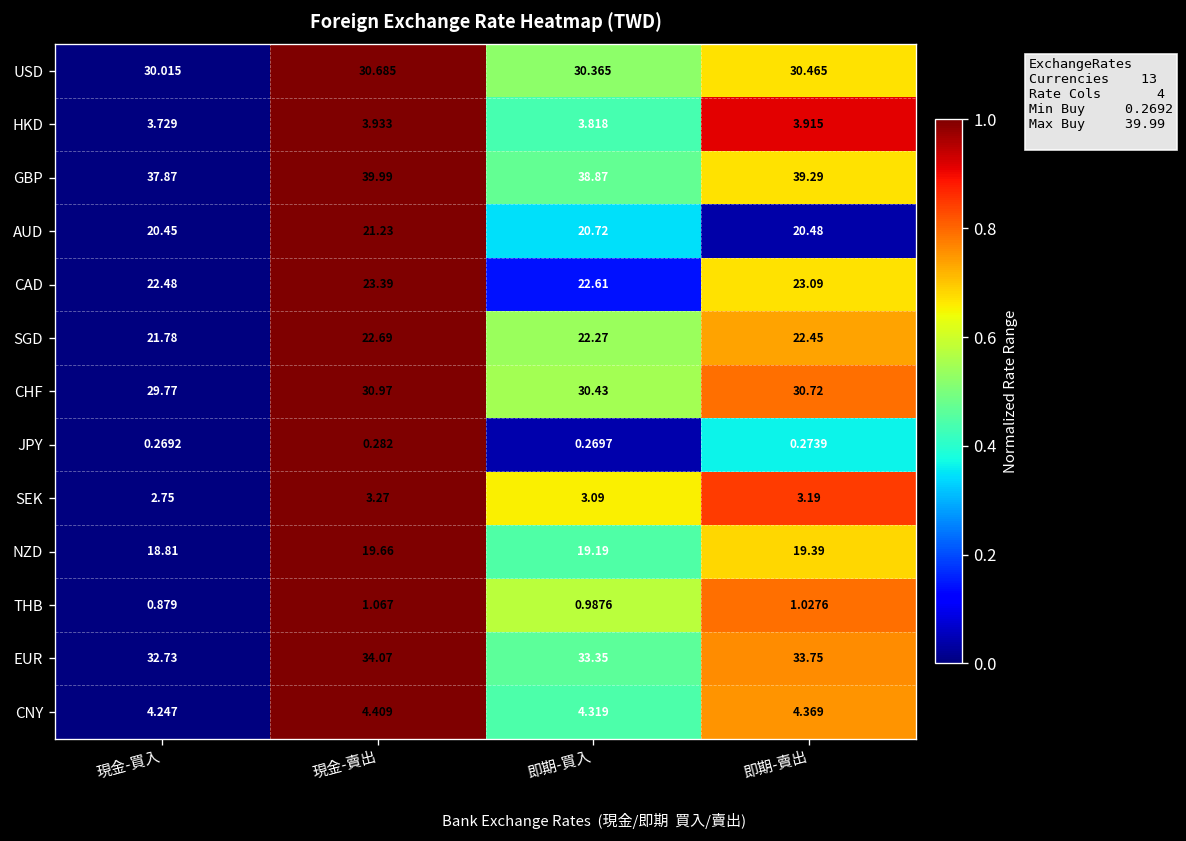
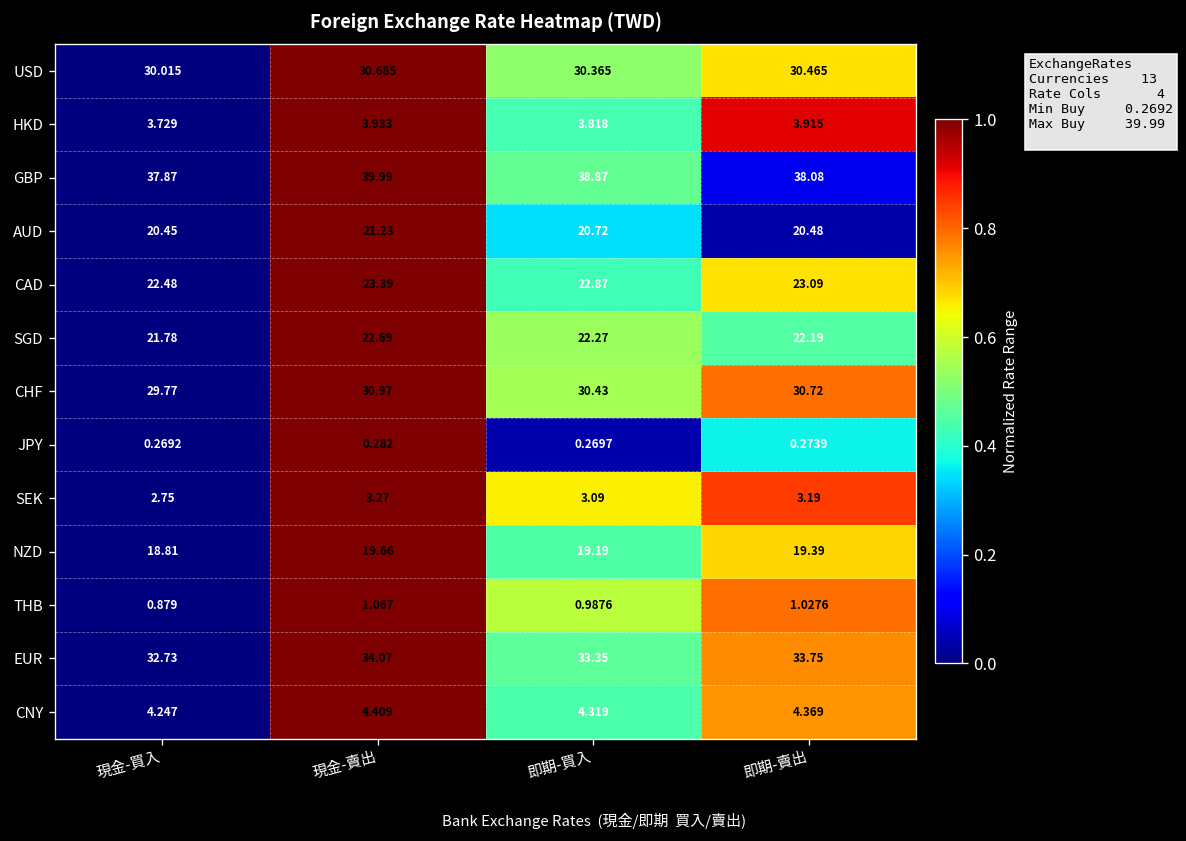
GBP, 即期-賣出: 39.29 -> 38.08
CAD, 即期-買入: 22.61 -> 22.87
SGD, 即期-賣出: 22.45 -> 22.19
